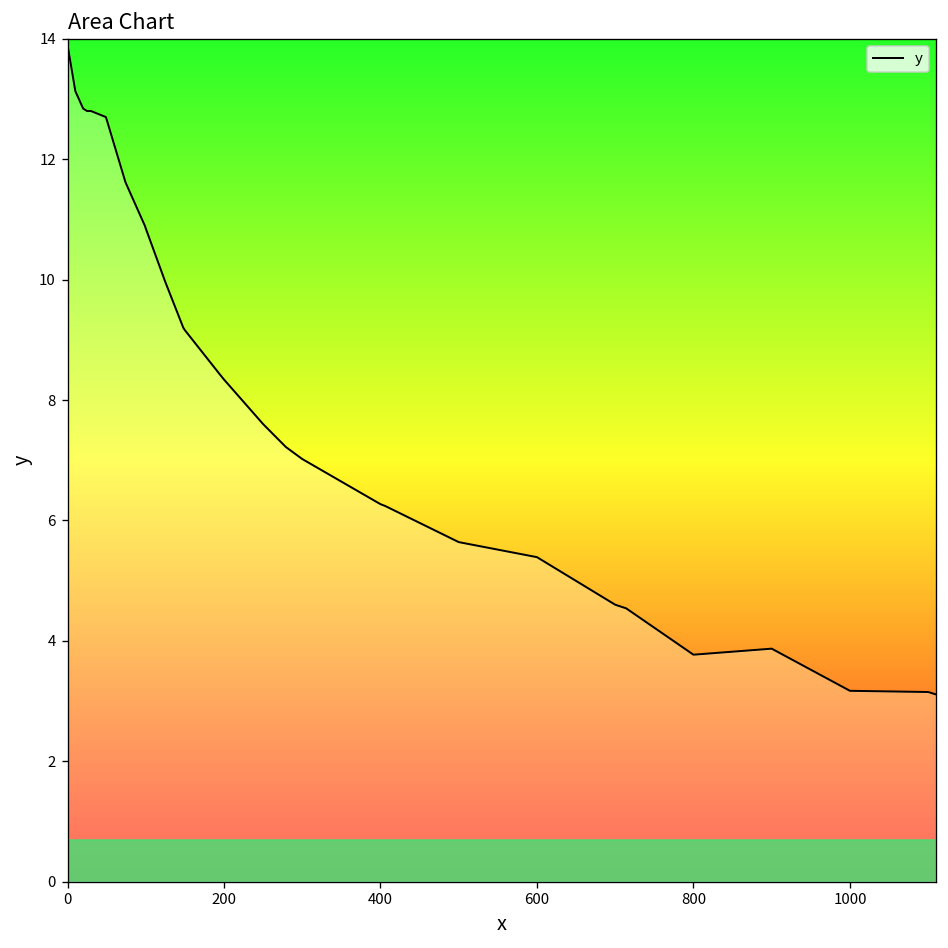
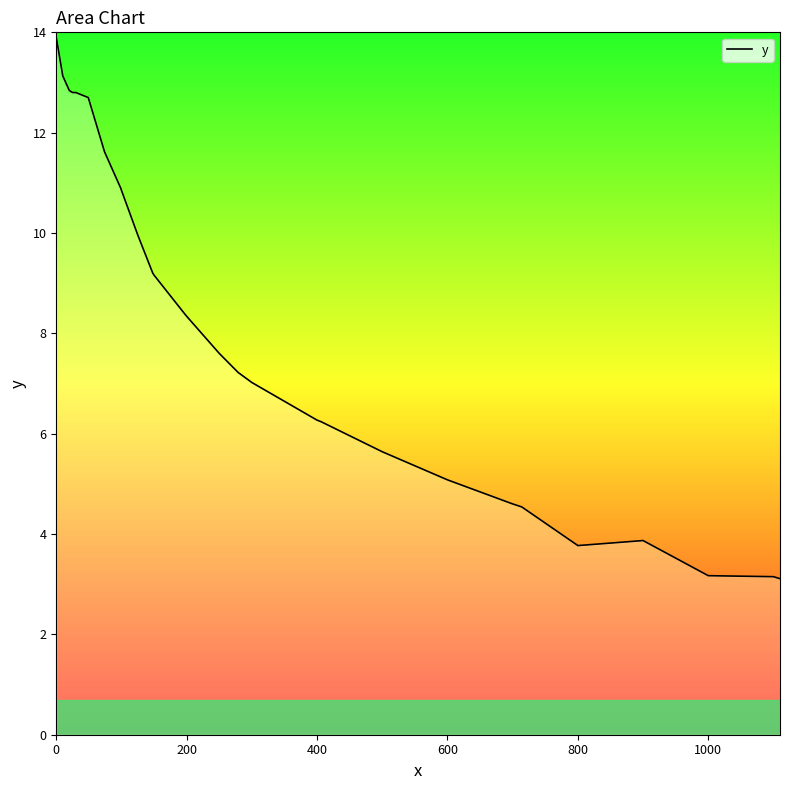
600: 5.4 -> 5.1
